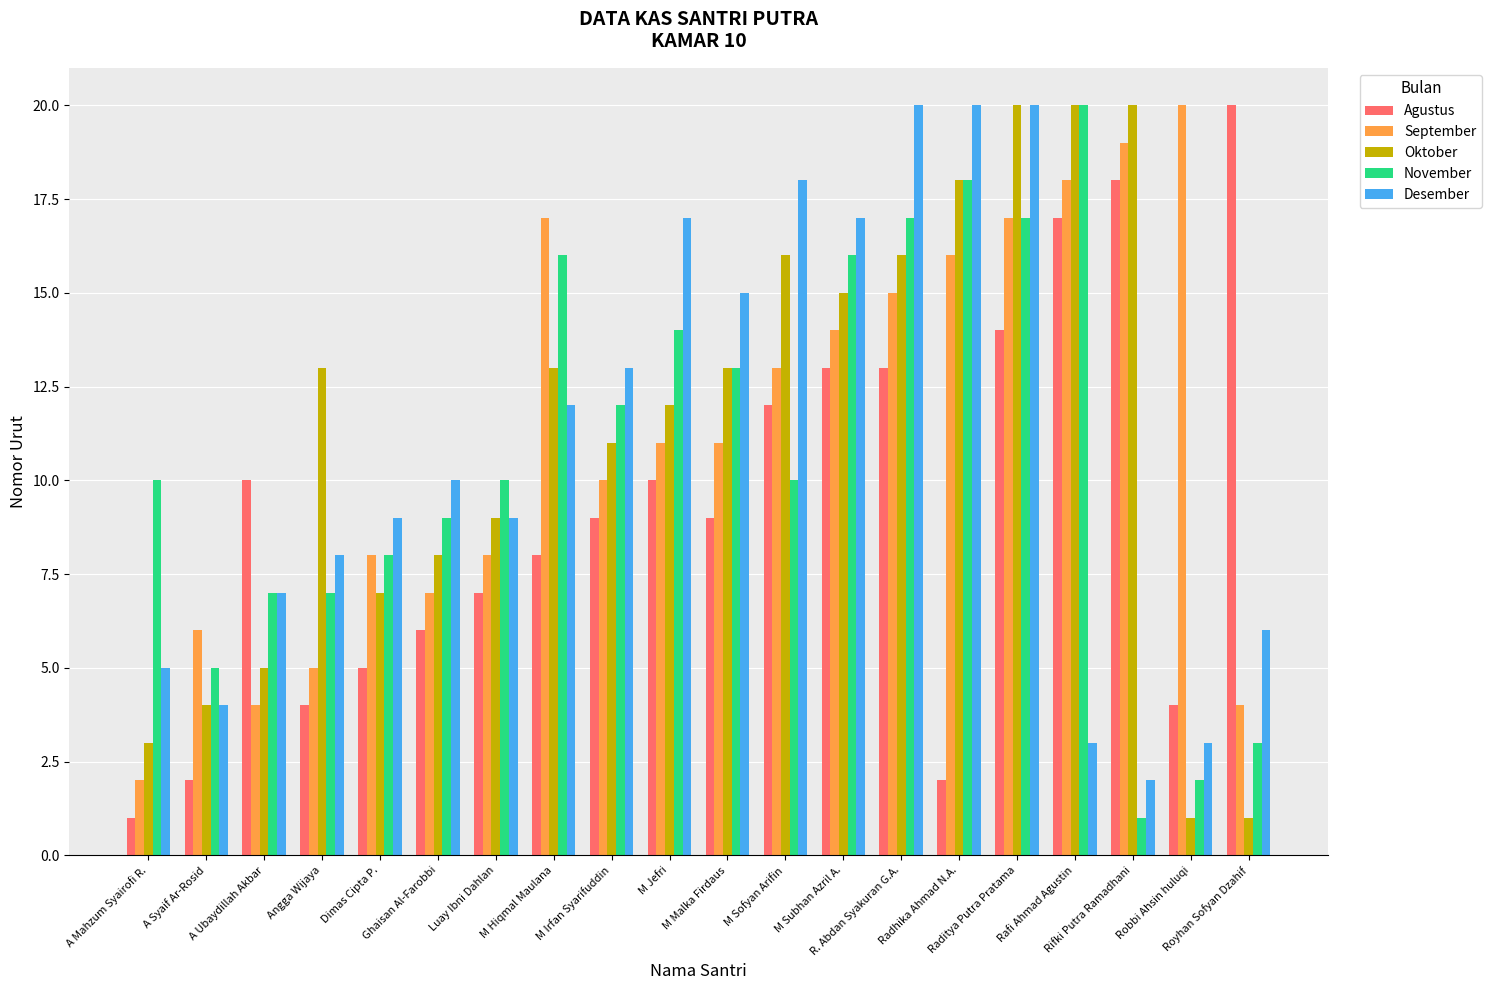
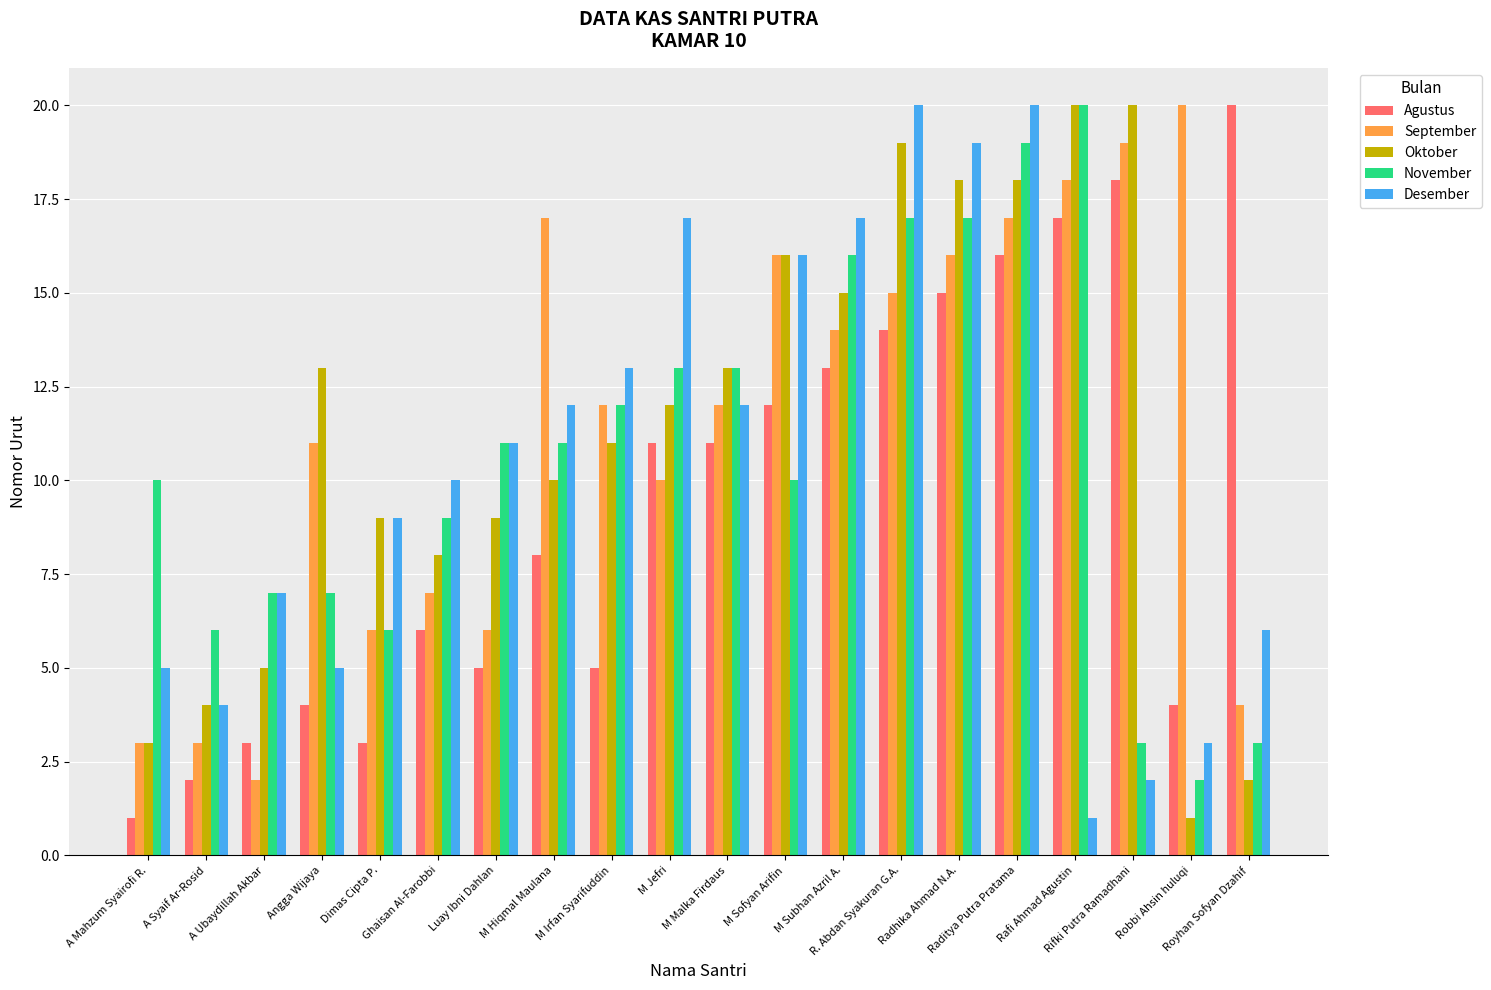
September, A Mahzum Syairofi R.: 2 -> 3
September, A Syaif Ar-Rosid: 6 -> 3
November, A Syaif Ar-Rosid: 5 -> 6
Agustus, A Ubaydillah Akbar: 10 -> 3
September, A Ubaydillah Akbar: 4 -> 2
September, Angga Wijaya: 5 -> 11
Desember, Angga Wijaya: 8 -> 5
Agustus, Dimas Cipta P.: 5 -> 3
September, Dimas Cipta P.: 8 -> 6
Oktober, Dimas Cipta P.: 7 -> 9
November, Dimas Cipta P.: 8 -> 6
Agustus, Luay Ibni Dahlan: 7 -> 5
September, Luay Ibni Dahlan: 8 -> 6
November, Luay Ibni Dahlan: 10 -> 11
Desember, Luay Ibni Dahlan: 9 -> 11
Oktober, M Hiqmal Maulana: 13 -> 10
November, M Hiqmal Maulana: 16 -> 11
Agustus, M Irfan Syarifuddin: 9 -> 5
September, M Irfan Syarifuddin: 10 -> 12
Agustus, M Jefri: 10 -> 11
September, M Jefri: 11 -> 10
November, M Jefri: 14 -> 13
Agustus, M Malka Firdaus: 9 -> 11
September, M Malka Firdaus: 11 -> 12
Desember, M Malka Firdaus: 15 -> 12
September, M Sofyan Arifin: 13 -> 16
Desember, M Sofyan Arifin: 18 -> 16
Agustus, R. Abdan Syakuran G.A.: 13 -> 14
Oktober, R. Abdan Syakuran G.A.: 16 -> 19
Agustus, Radhika Ahmad N.A.: 2 -> 15
November, Radhika Ahmad N.A.: 18 -> 17
Desember, Radhika Ahmad N.A.: 20 -> 19
Agustus, Raditya Putra Pratama: 14 -> 16
Oktober, Raditya Putra Pratama: 20 -> 18
November, Raditya Putra Pratama: 17 -> 19
Desember, Rafi Ahmad Agustin: 3 -> 1
November, Rifki Putra Ramadhani: 1 -> 3
Oktober, Royhan Sofyan Dzahif: 1 -> 2
